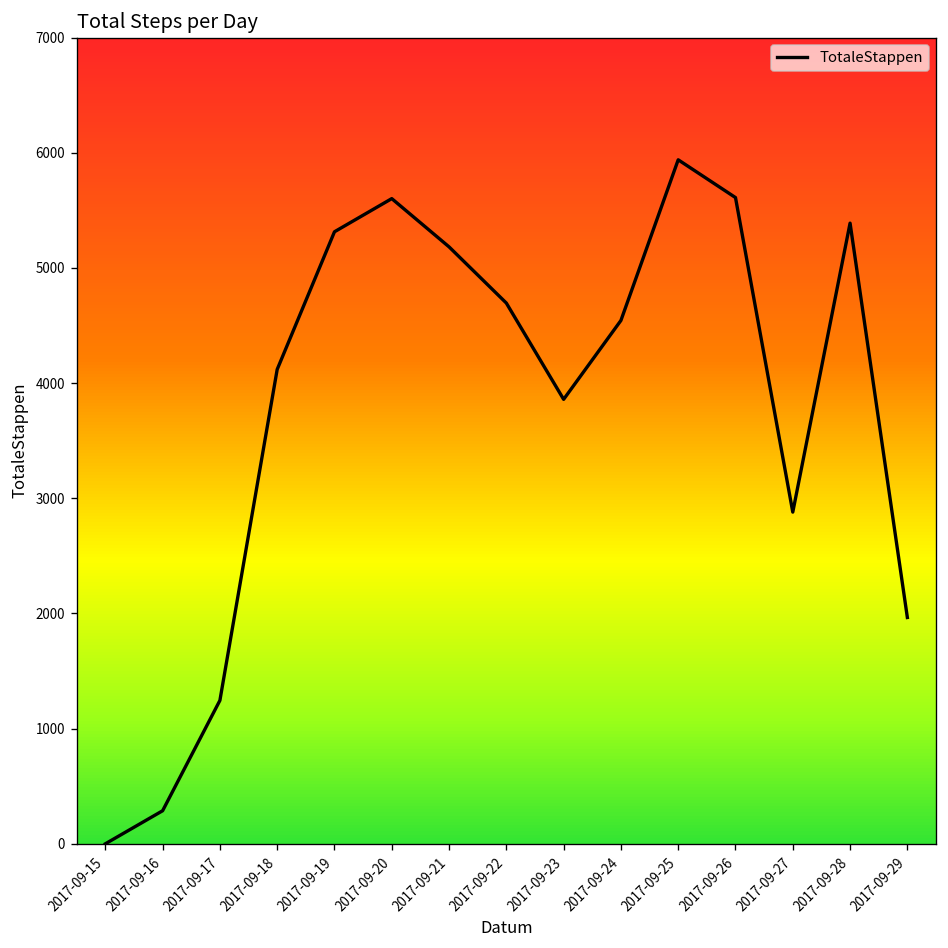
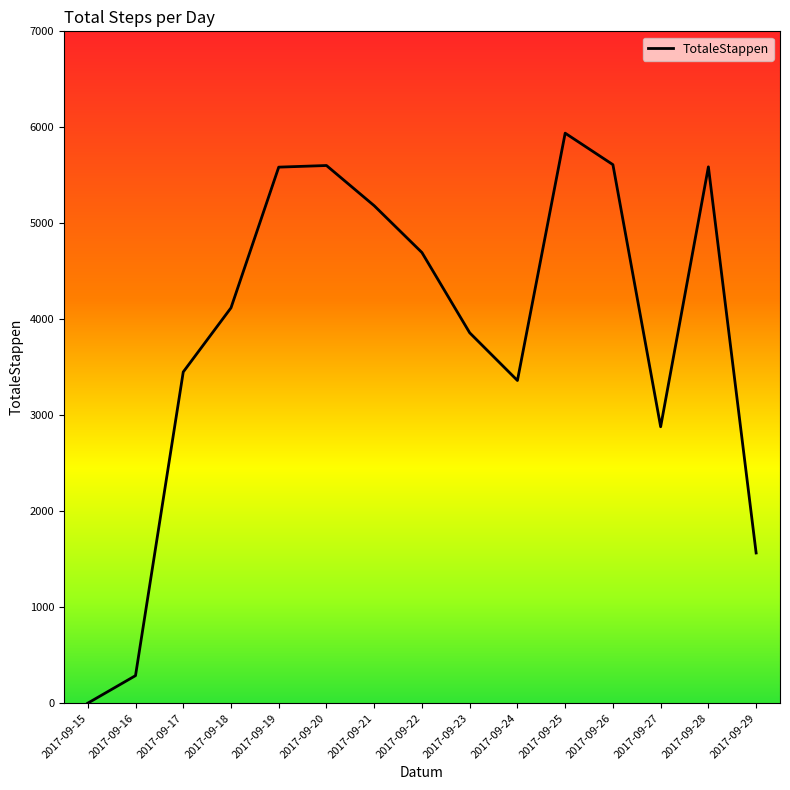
2017-09-17: 1200 -> 3500
2017-09-19: 5300 -> 5600
2017-09-24: 4500 -> 3400
2017-09-28: 5400 -> 5600
2017-09-29: 2000 -> 1600
